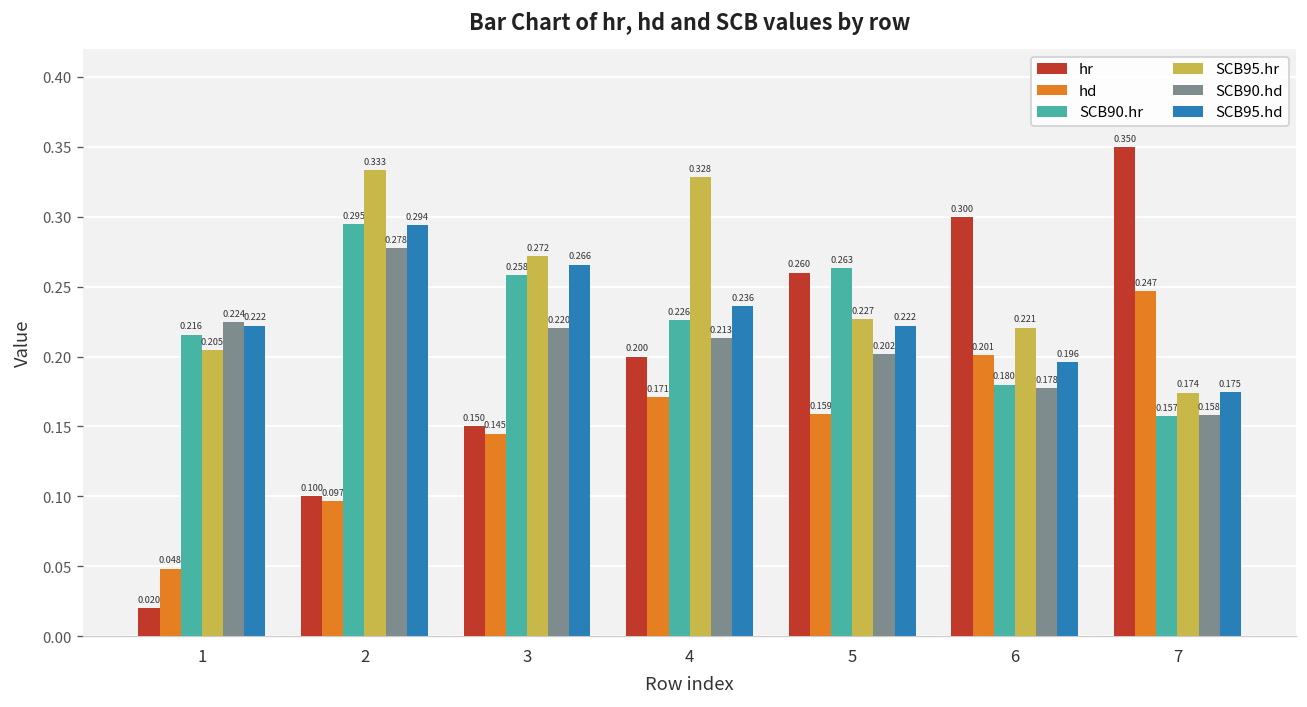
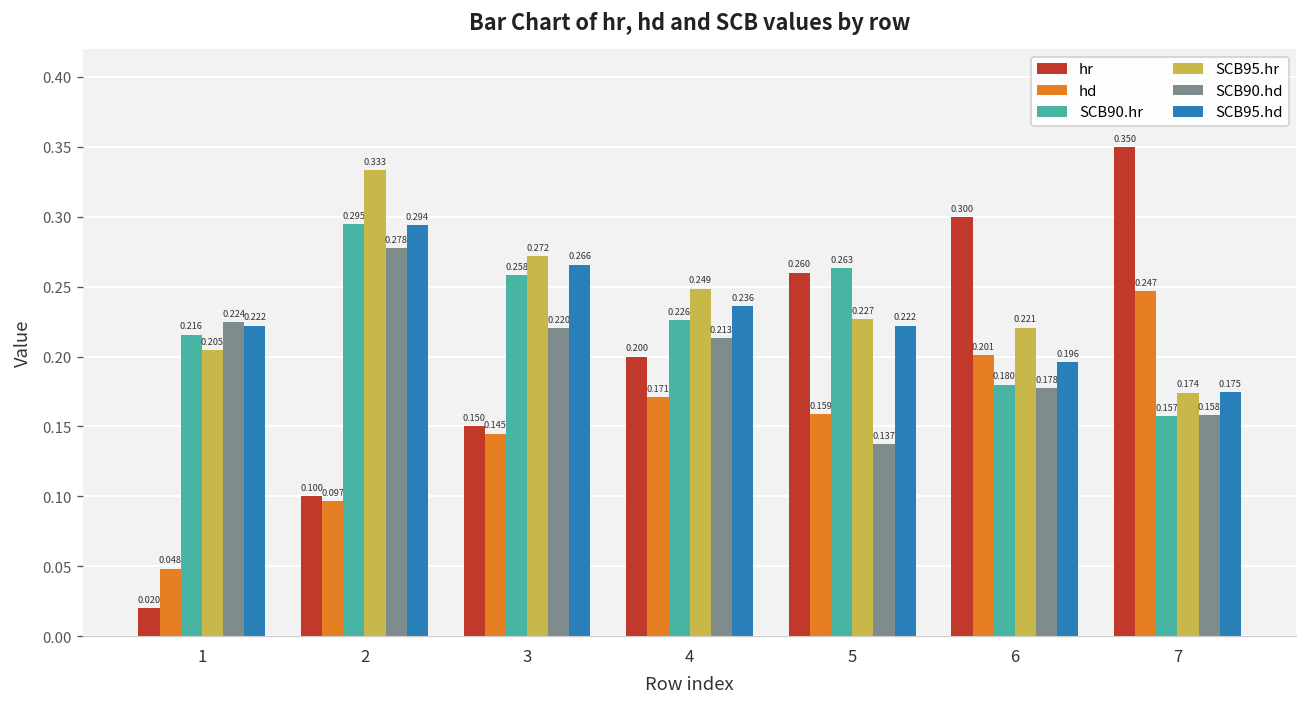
SCB95.hr, 4: 0.328 -> 0.249
SCB90.hd, 5: 0.202 -> 0.137
